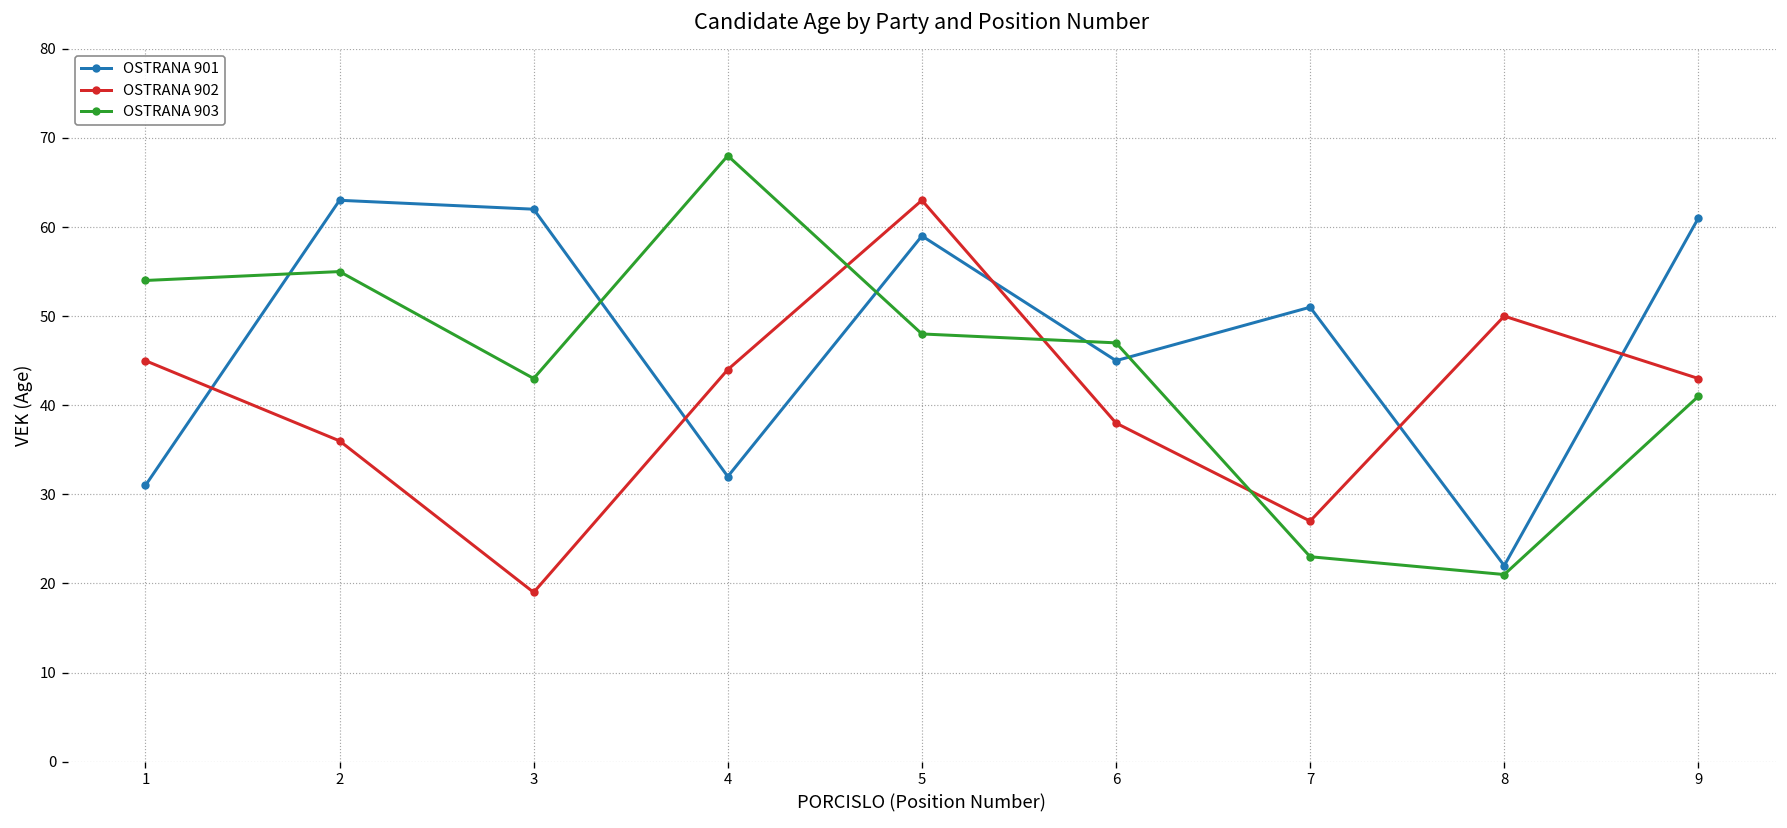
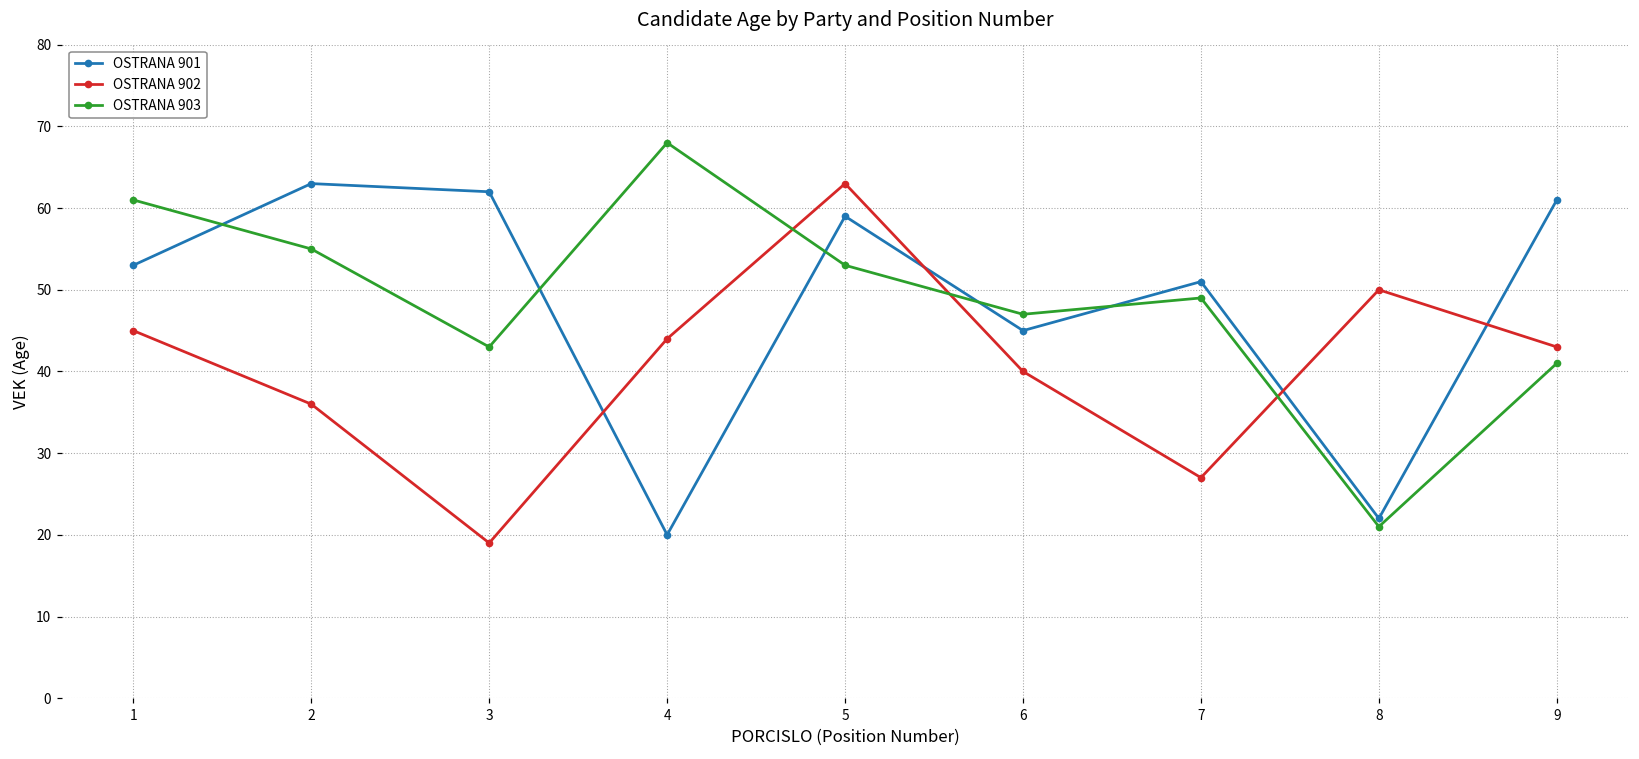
OSTRANA 901, 1: 31 -> 53
OSTRANA 903, 1: 54 -> 61
OSTRANA 901, 4: 32 -> 20
OSTRANA 903, 5: 48 -> 53
OSTRANA 902, 6: 38 -> 40
OSTRANA 903, 7: 23 -> 49
